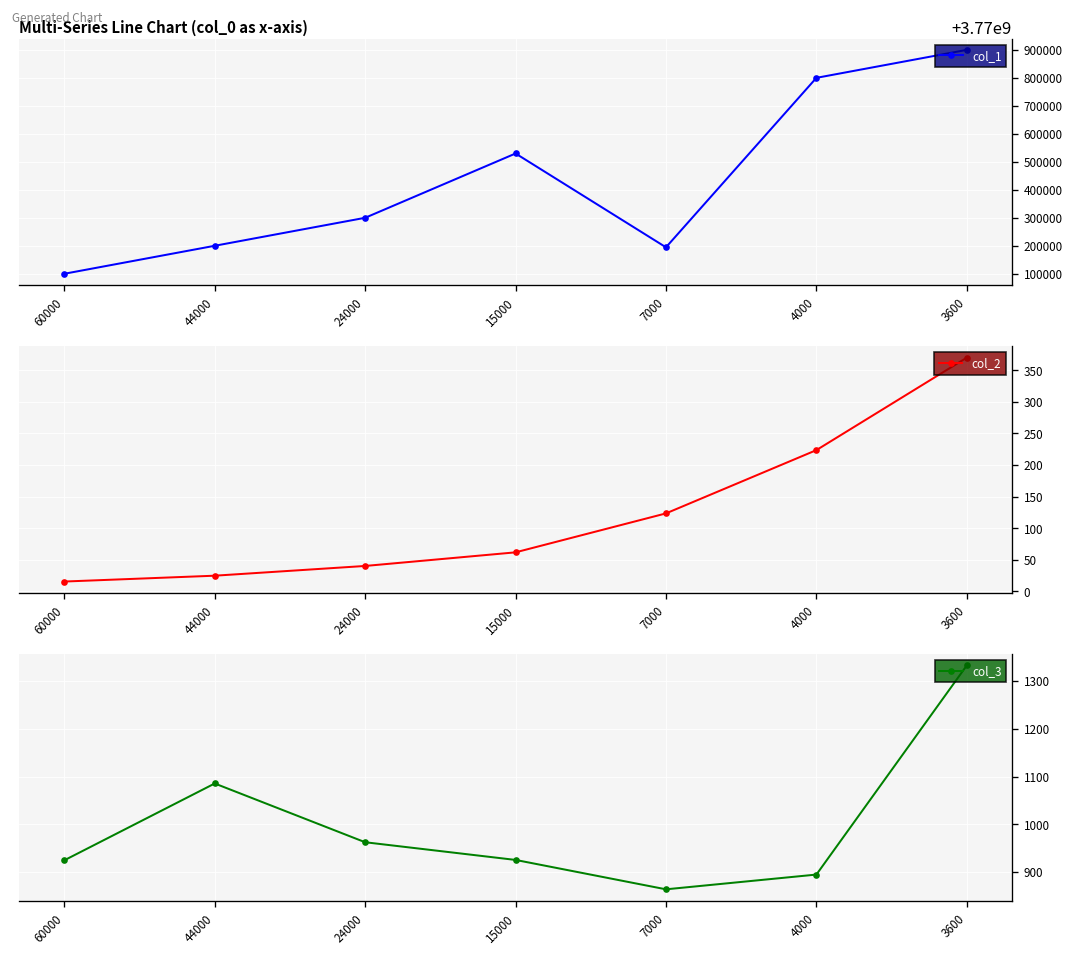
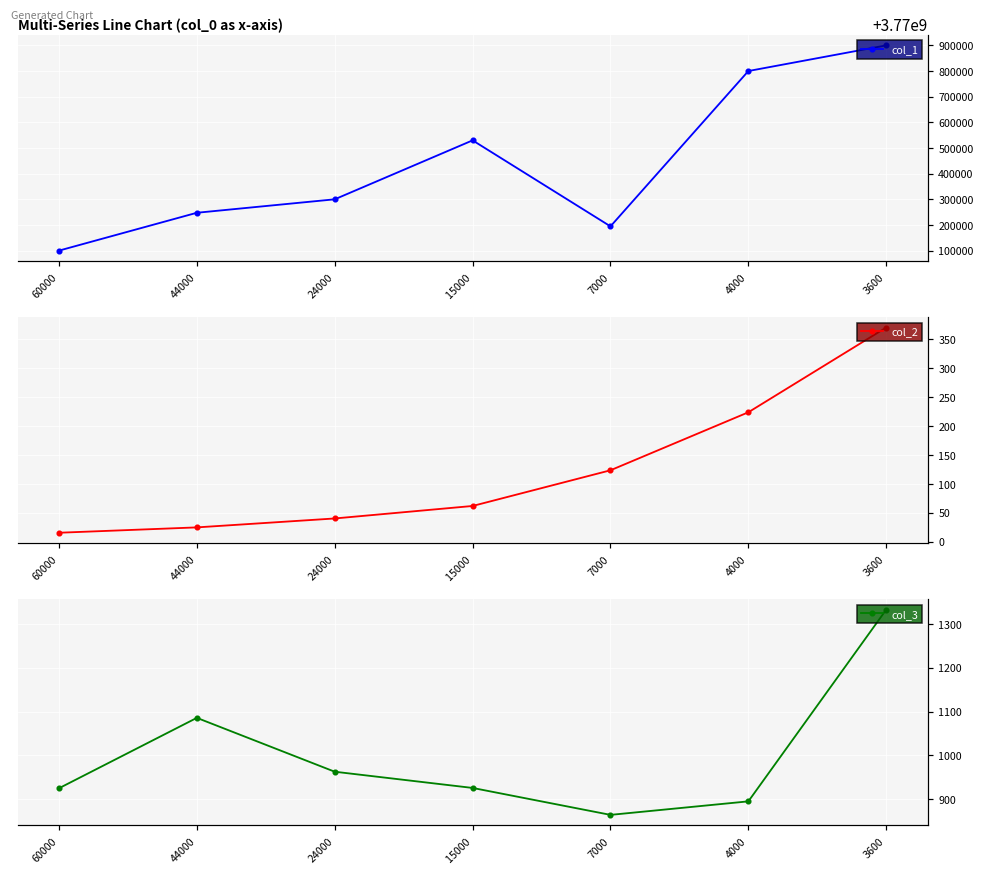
Multi-Series Line Chart (col_0 as x-axis), 44000: 3770200000 -> 3770250000
